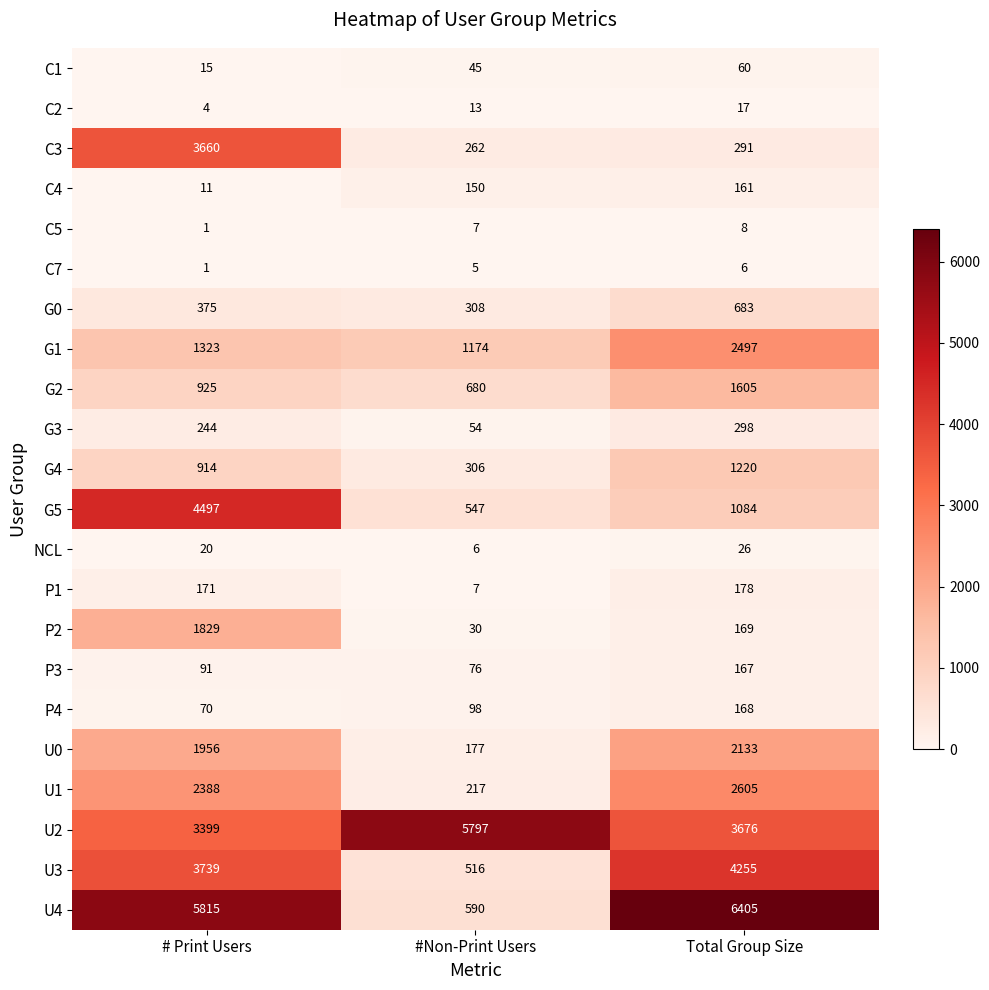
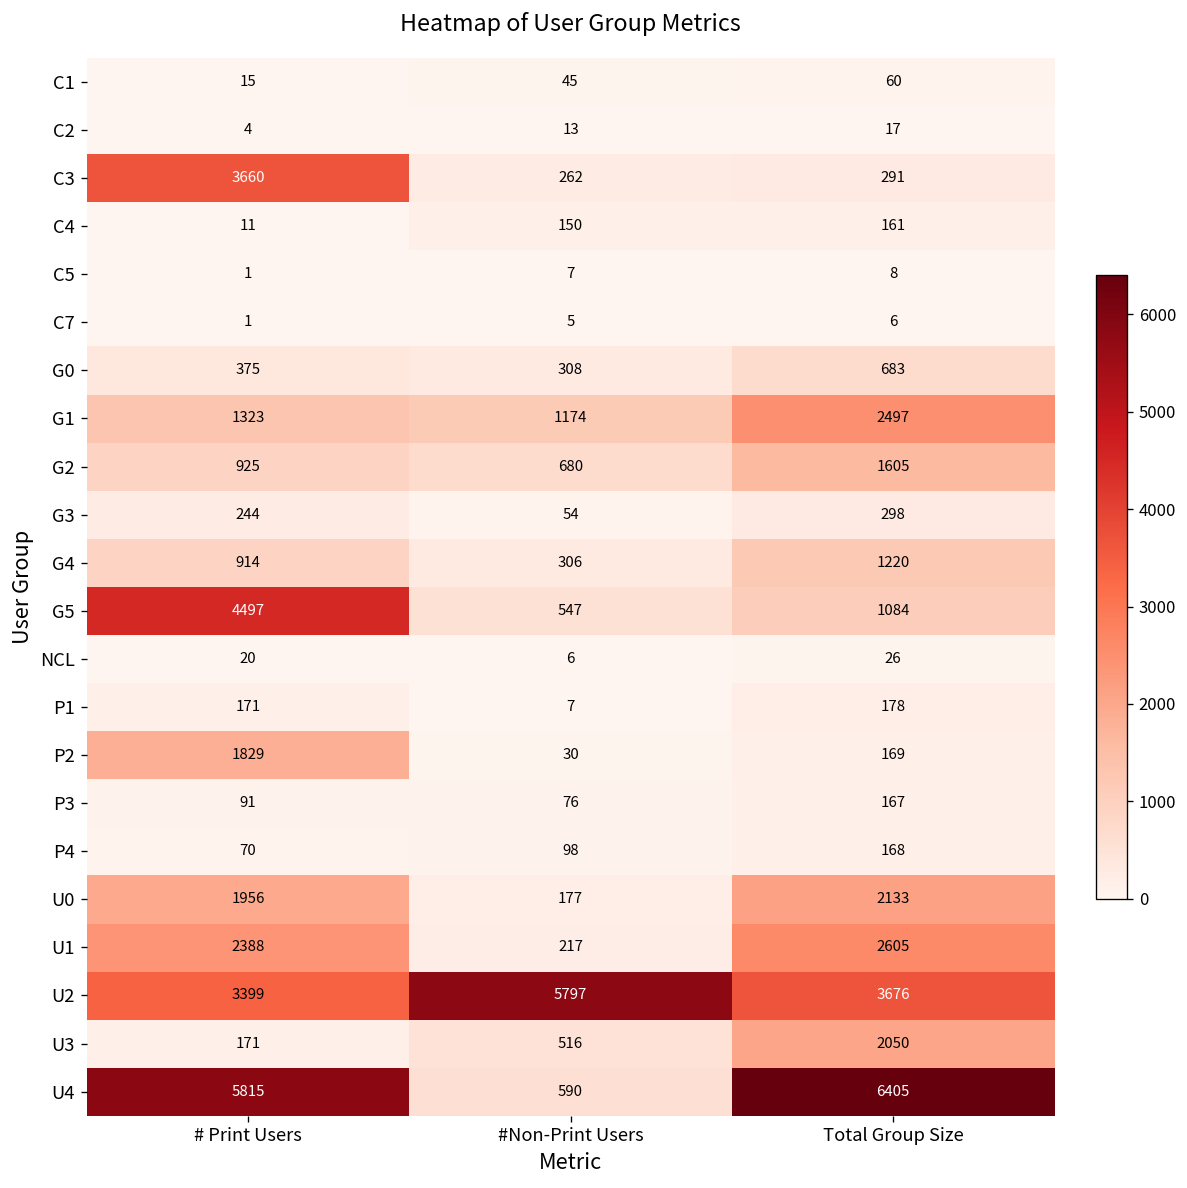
U3, # Print Users: 3739 -> 171
U3, Total Group Size: 4255 -> 2050
